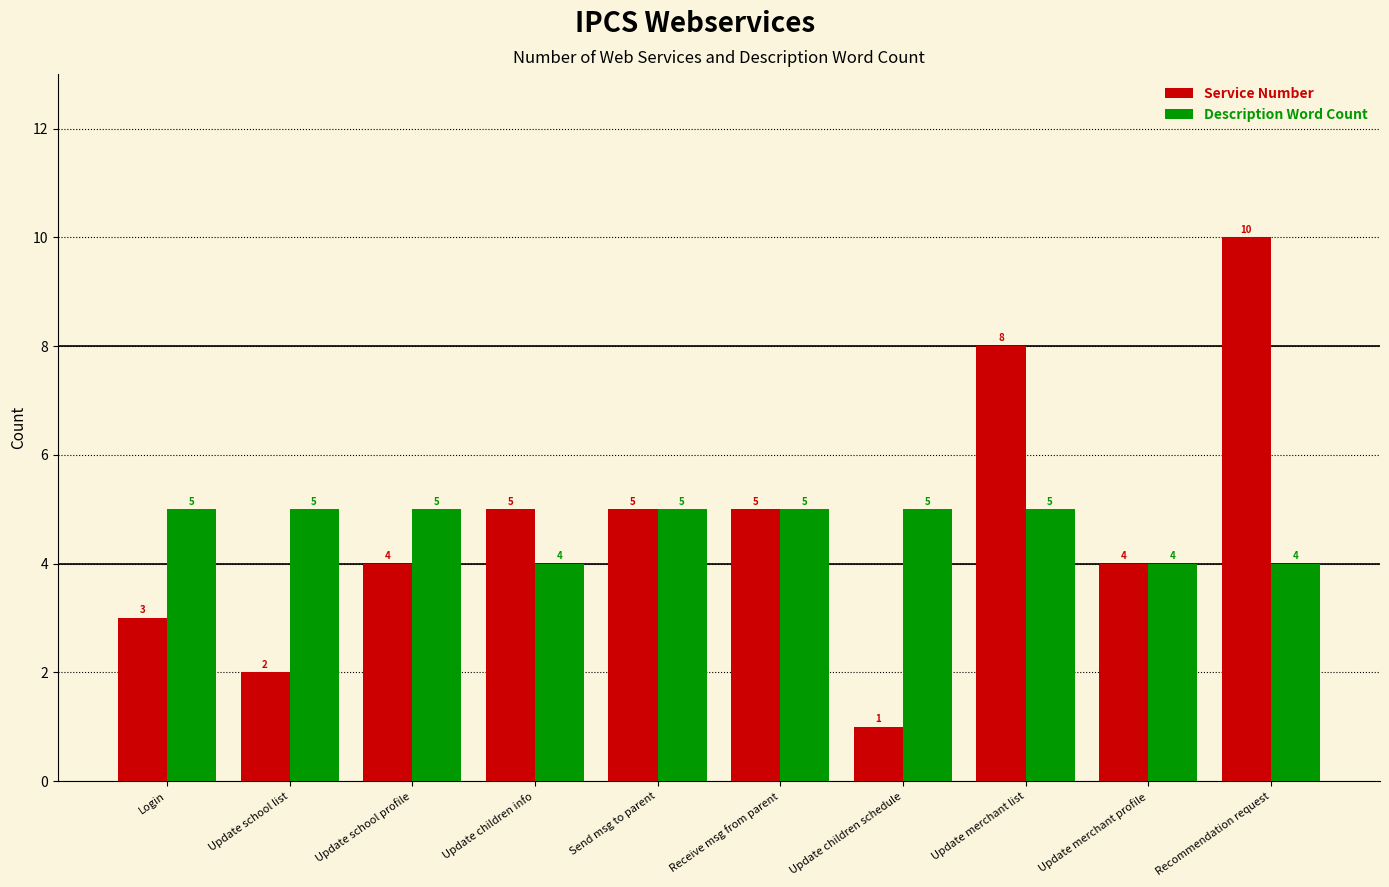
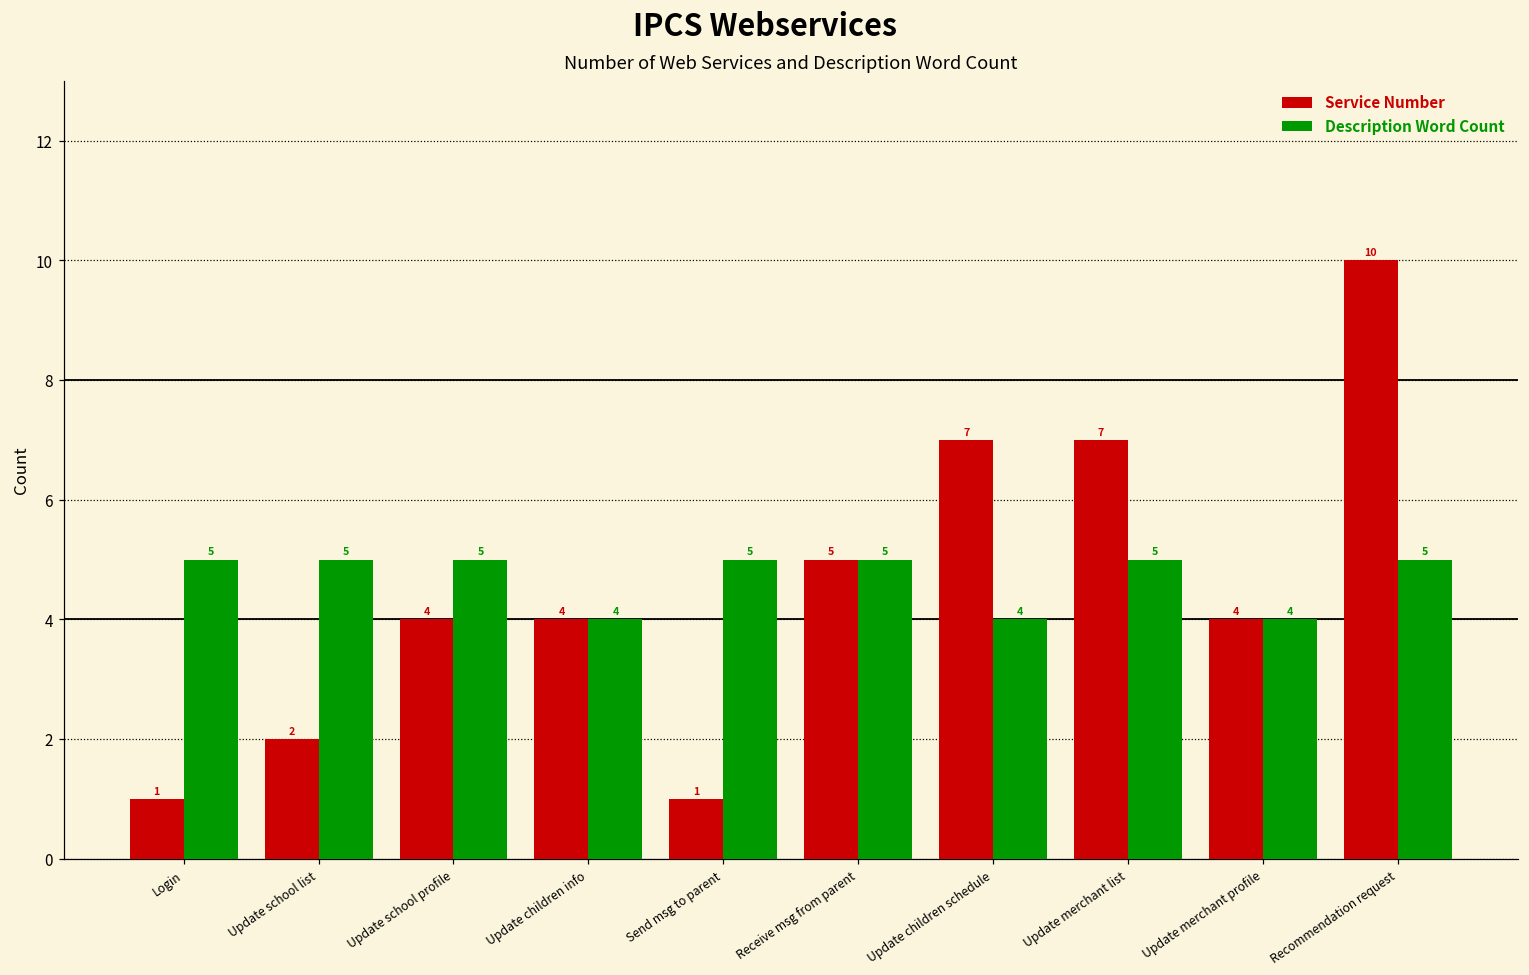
Service Number, Login: 3 -> 1
Service Number, Update children info: 5 -> 4
Service Number, Send msg to parent: 5 -> 1
Service Number, Update children schedule: 1 -> 7
Description Word Count, Update children schedule: 5 -> 4
Service Number, Update merchant list: 8 -> 7
Description Word Count, Recommendation request: 4 -> 5
